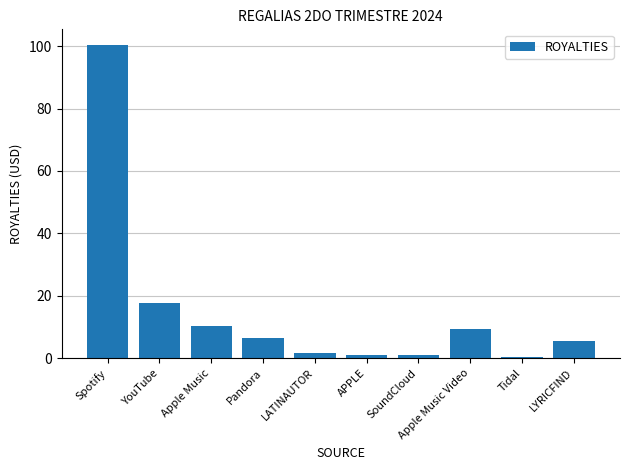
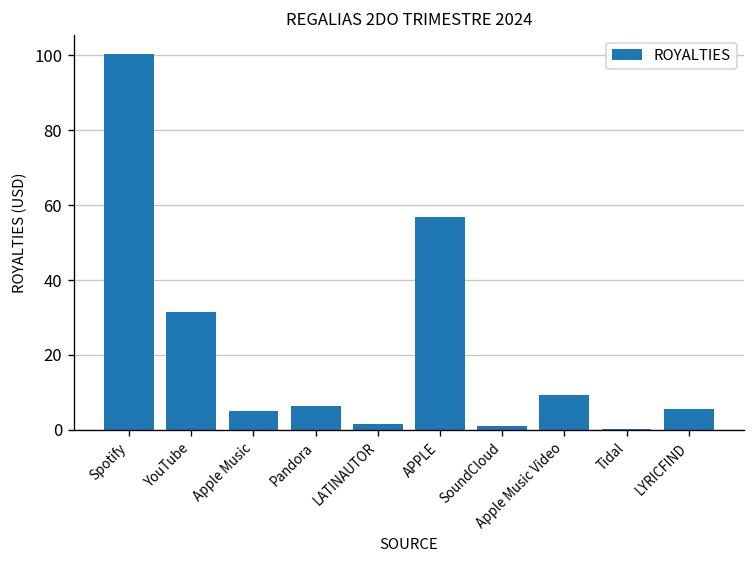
YouTube: 18 -> 31
Apple Music: 10 -> 5
APPLE: 1 -> 57
